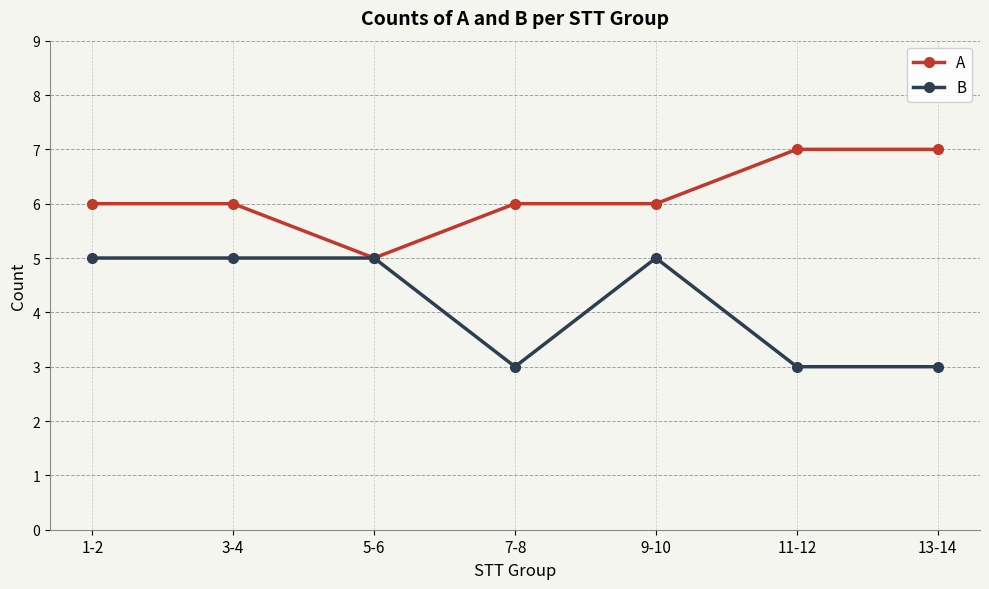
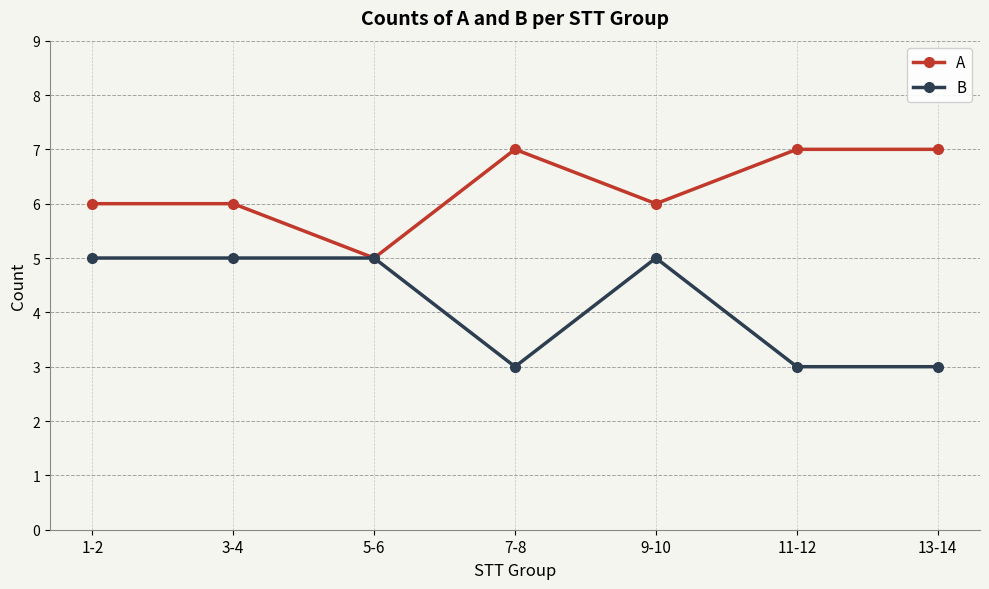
A, 7-8: 6 -> 7
